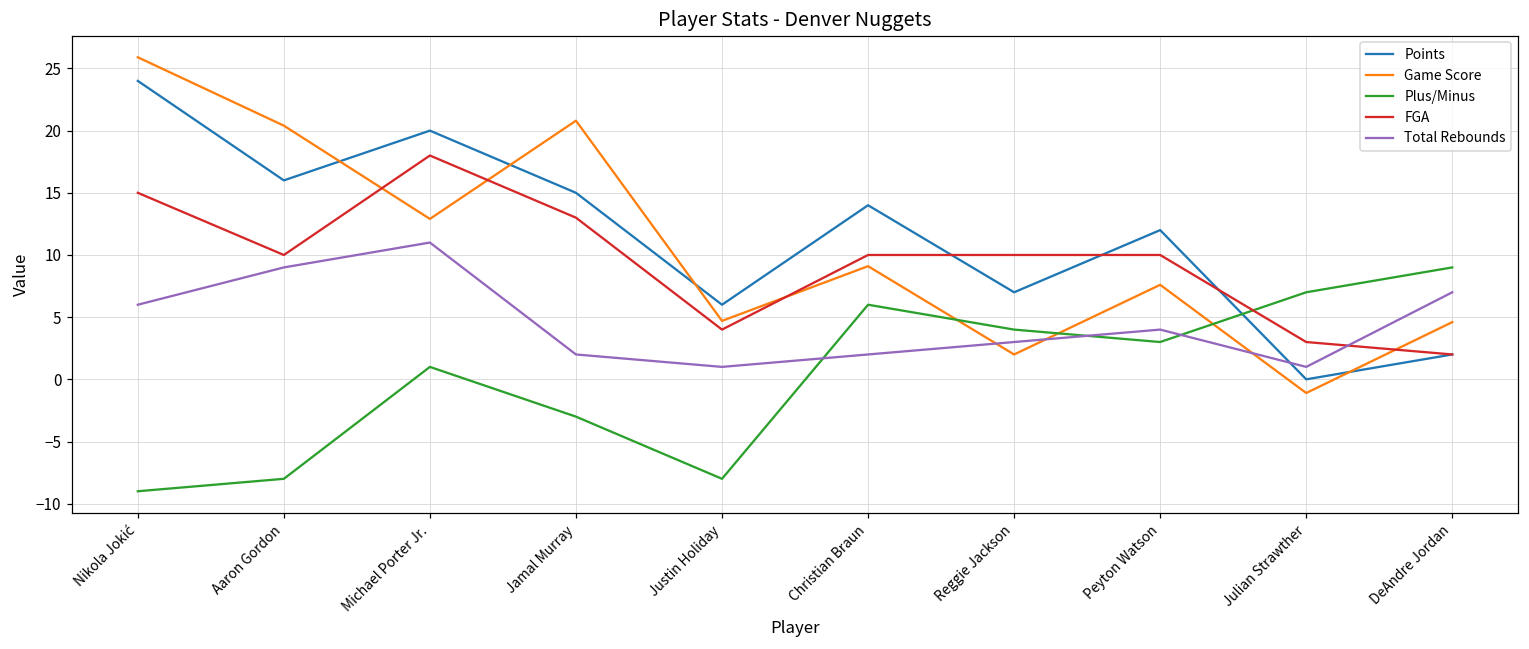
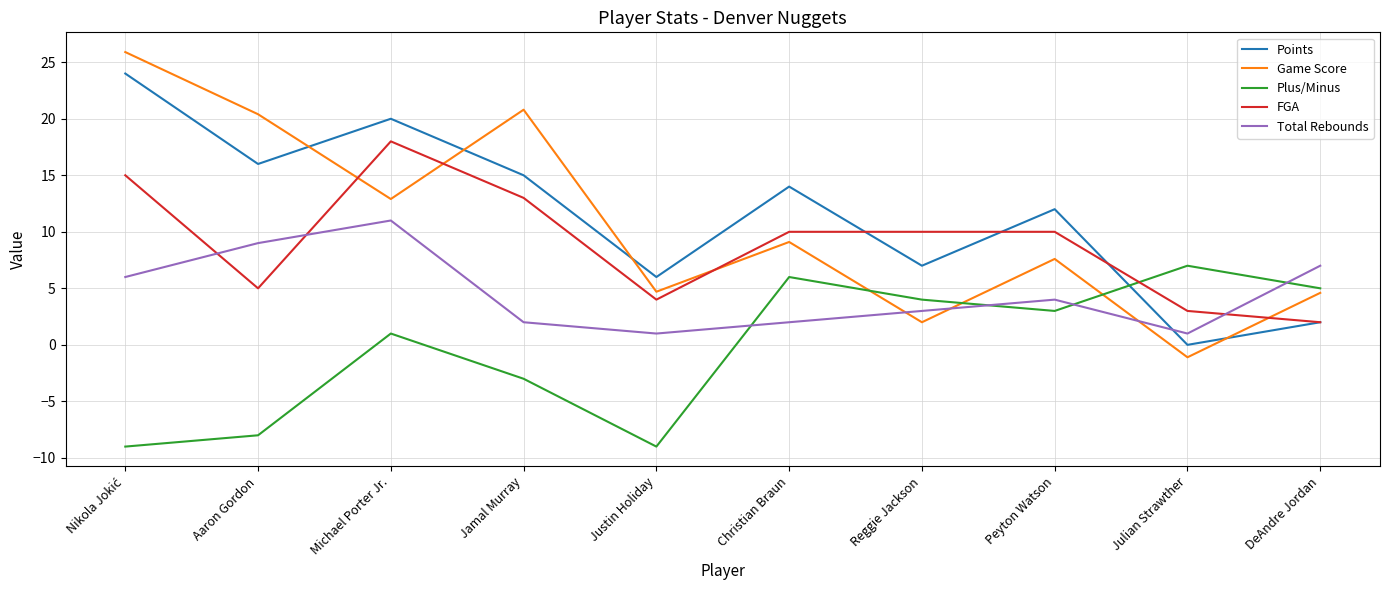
FGA, Aaron Gordon: 10 -> 5
Plus/Minus, Justin Holiday: -8 -> -9
Plus/Minus, DeAndre Jordan: 9 -> 5
